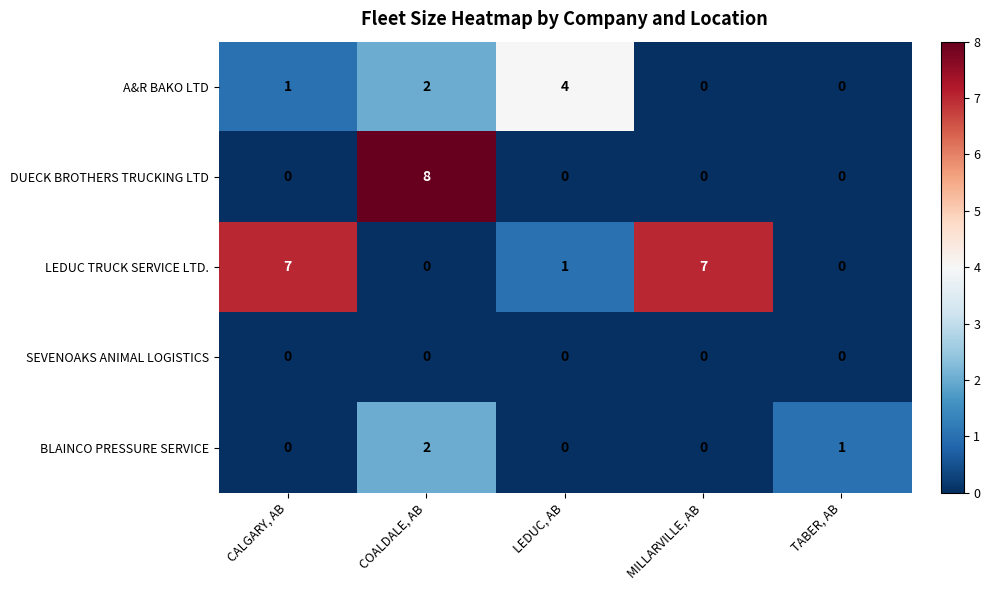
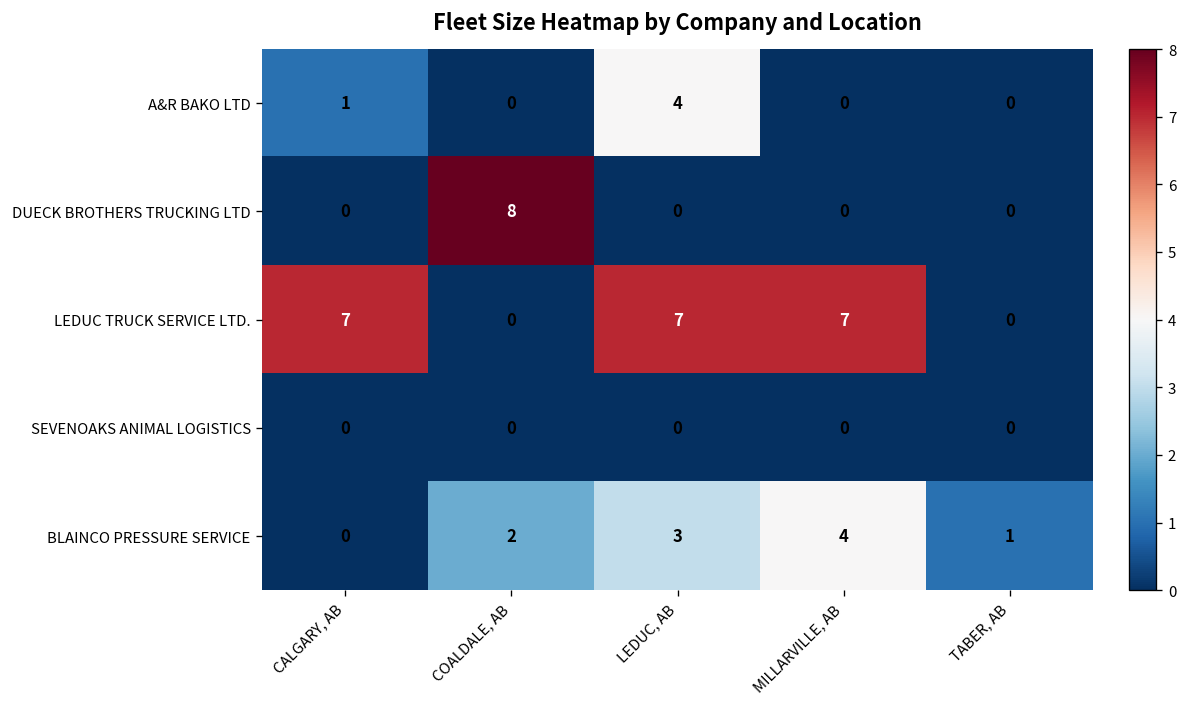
A&R BAKO LTD, COALDALE, AB: 2 -> 0
LEDUC TRUCK SERVICE LTD., LEDUC, AB: 1 -> 7
BLAINCO PRESSURE SERVICE, LEDUC, AB: 0 -> 3
BLAINCO PRESSURE SERVICE, MILLARVILLE, AB: 0 -> 4
